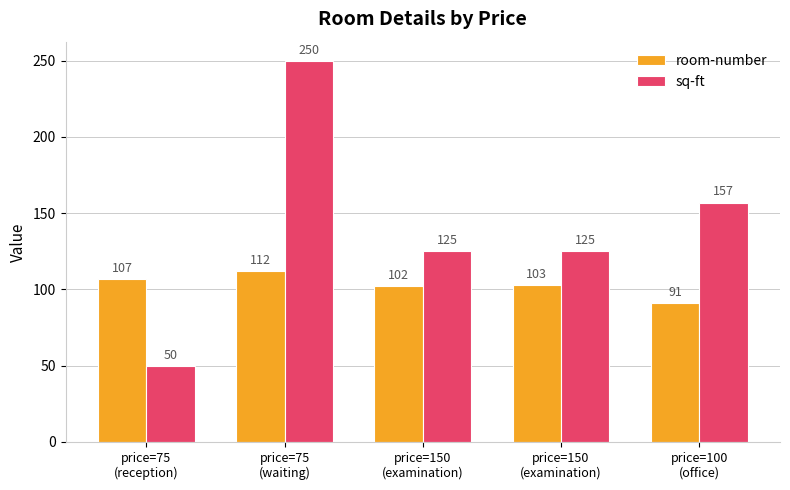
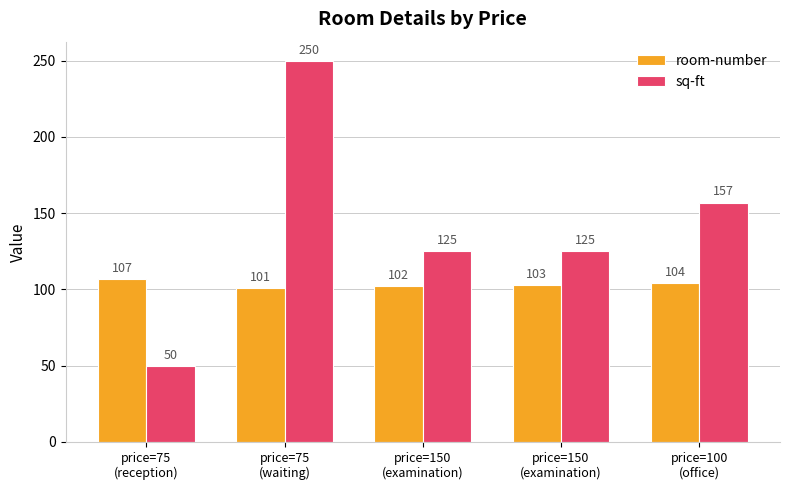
room-number, price=75 (waiting): 112 -> 101
room-number, price=100 (office): 91 -> 104
